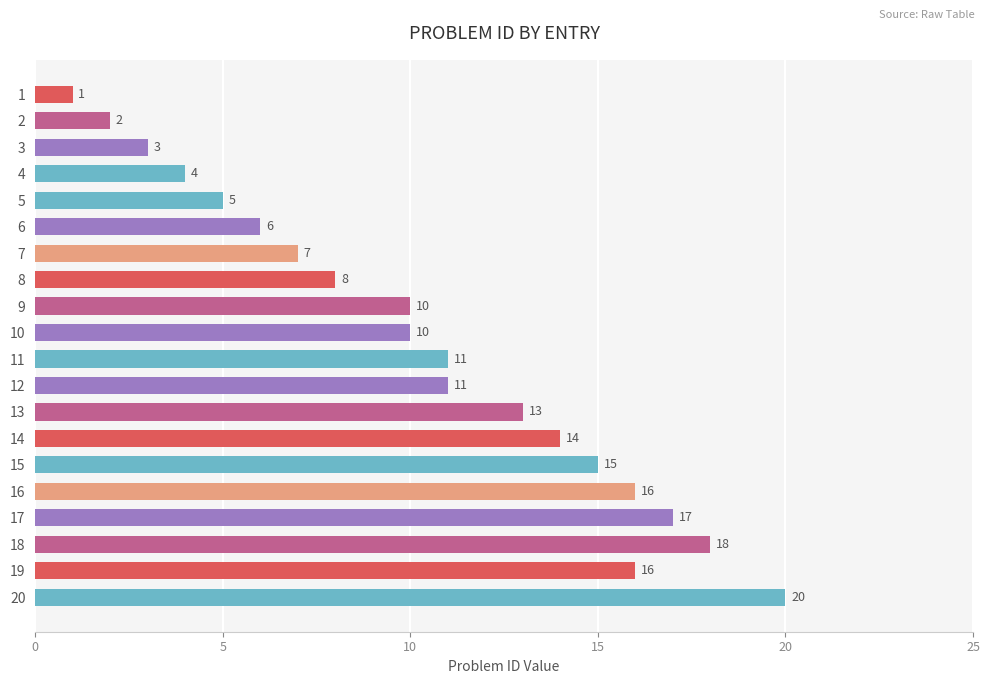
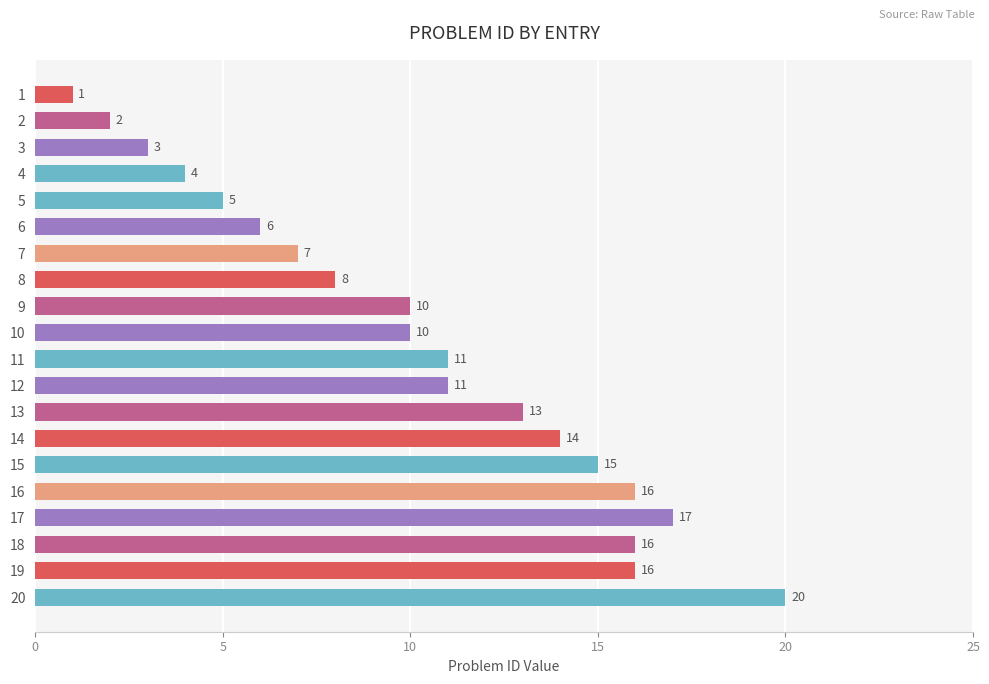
18: 18 -> 16
